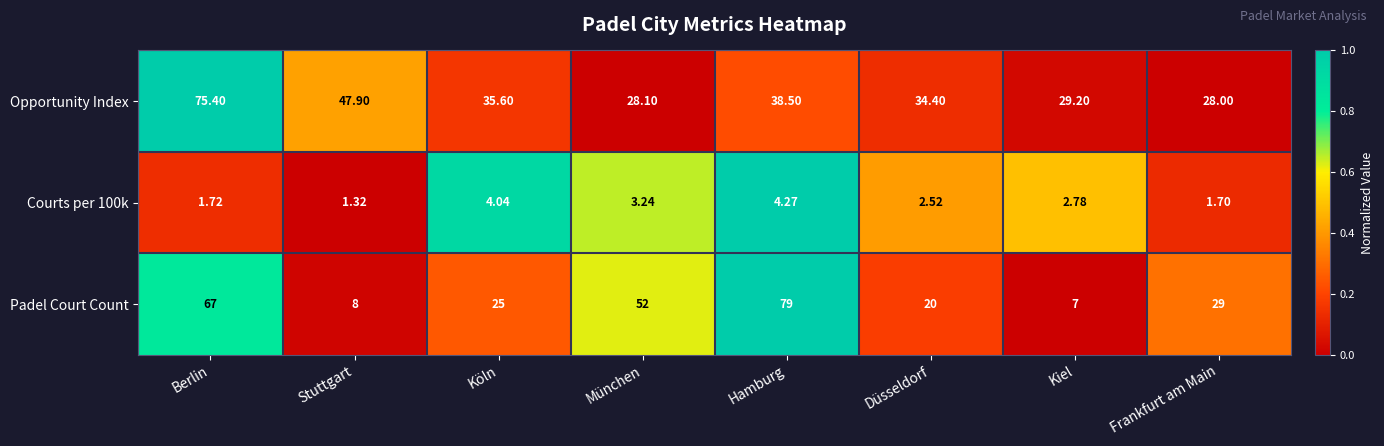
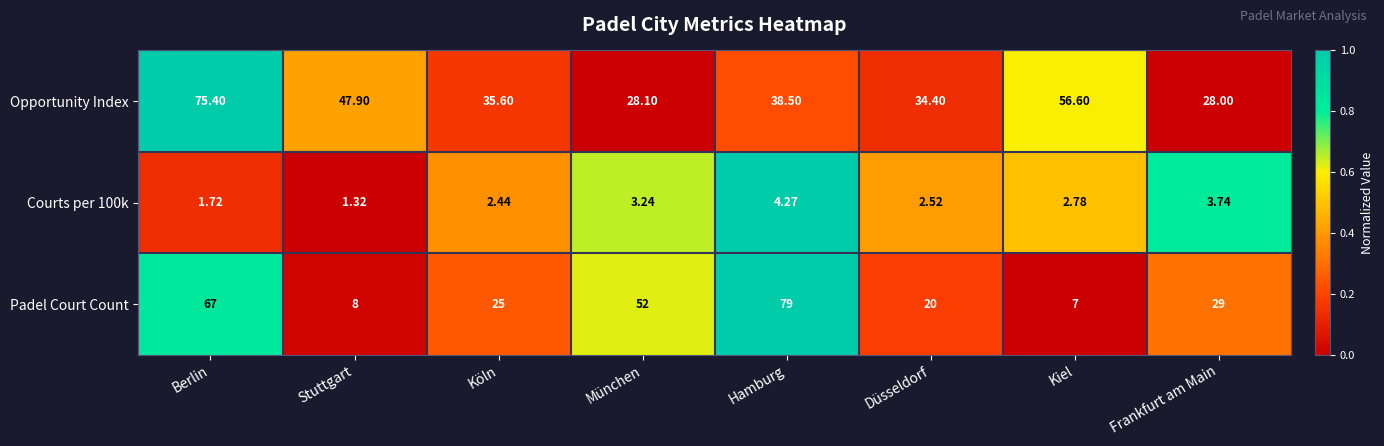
Opportunity Index, Kiel: 29.20 -> 56.60
Courts per 100k, Köln: 4.04 -> 2.44
Courts per 100k, Frankfurt am Main: 1.70 -> 3.74
